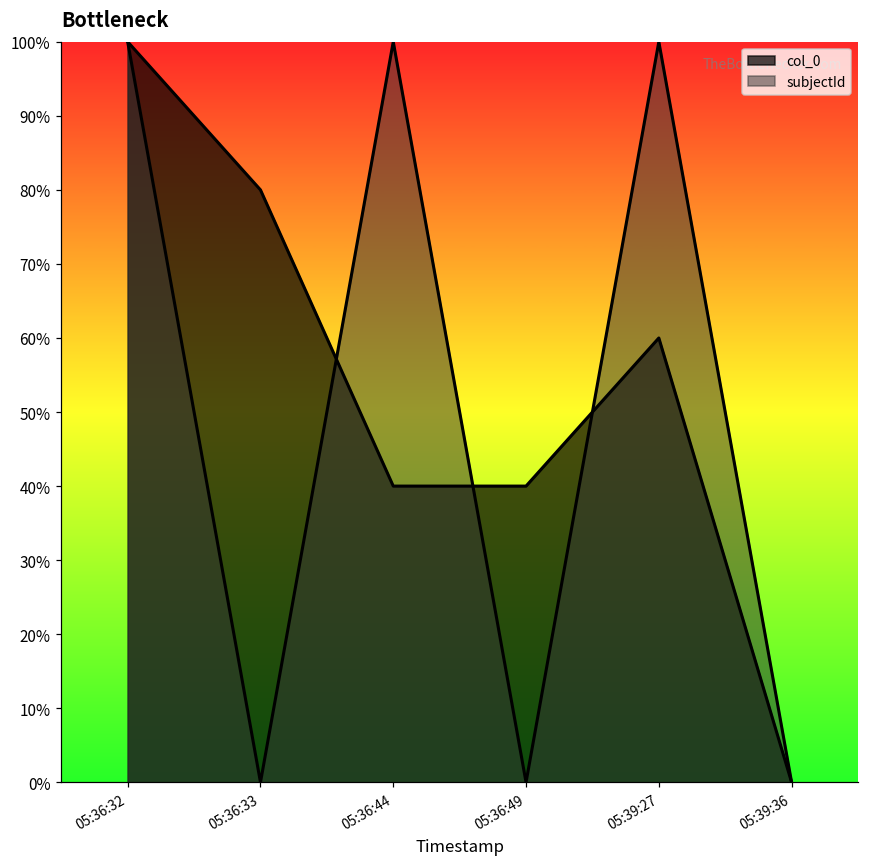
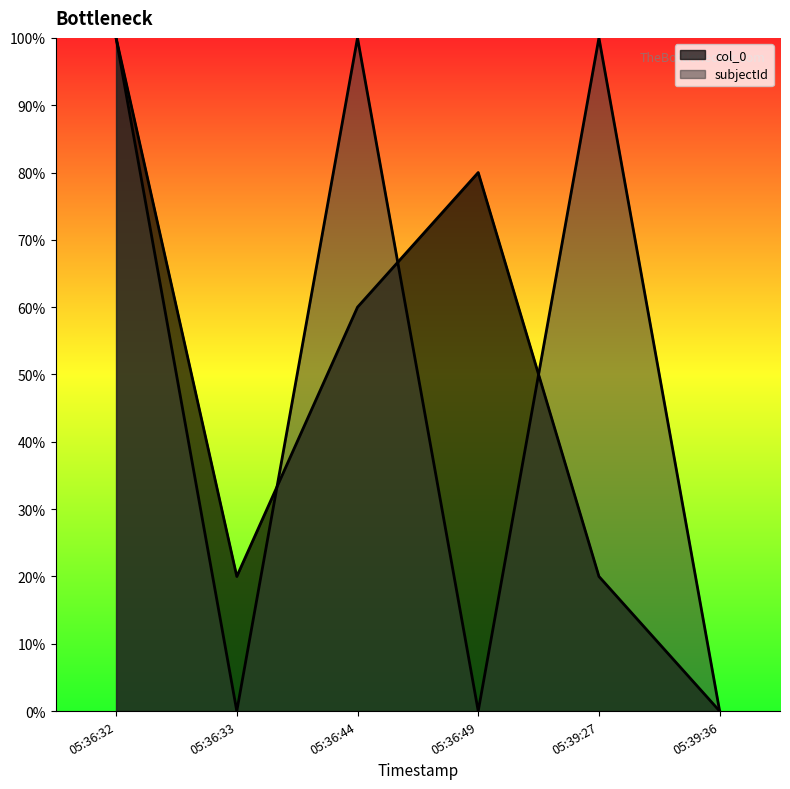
col_0, 05:36:33: 80% -> 20%
col_0, 05:36:44: 40% -> 60%
col_0, 05:36:49: 40% -> 80%
col_0, 05:39:27: 60% -> 20%
